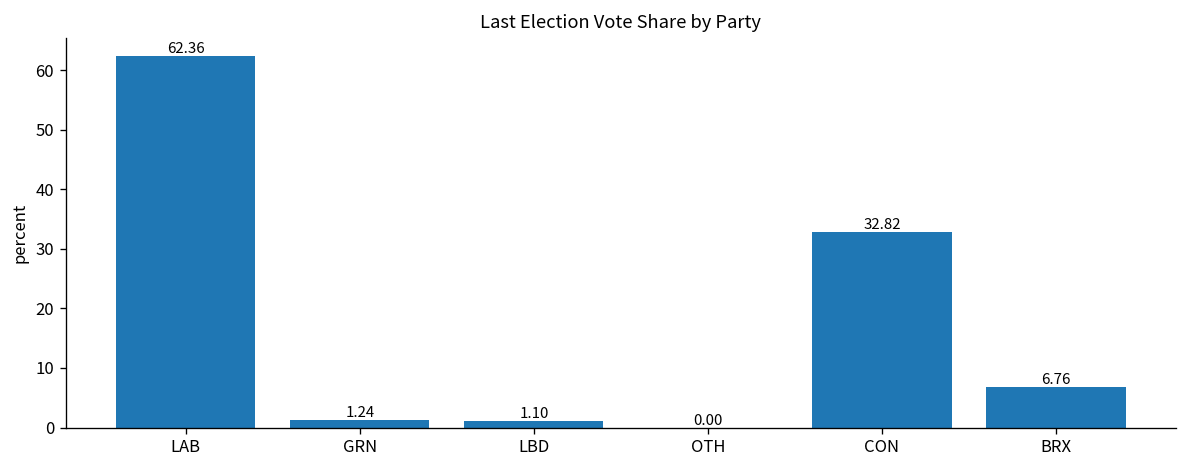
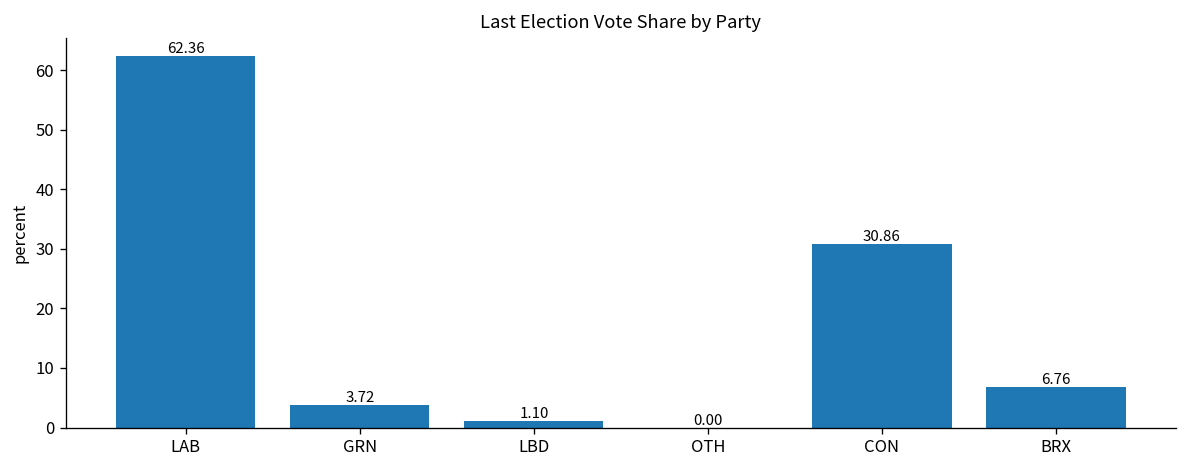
GRN: 1.24 -> 3.72
CON: 32.82 -> 30.86
